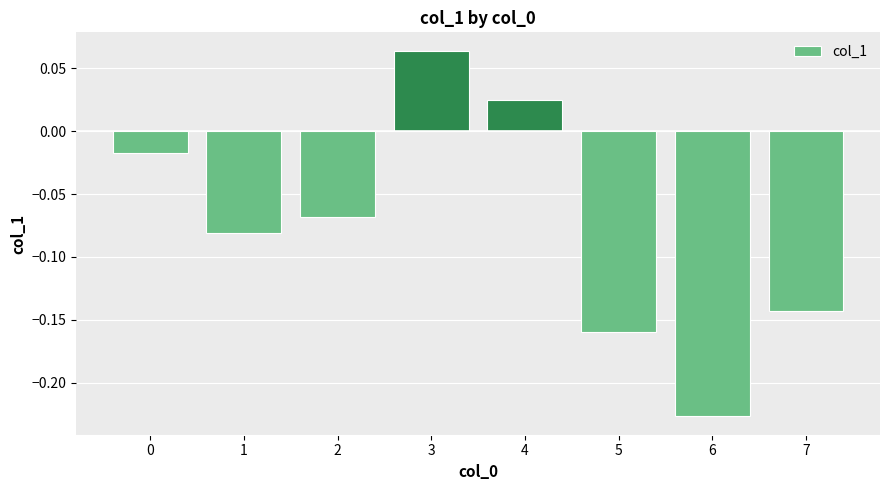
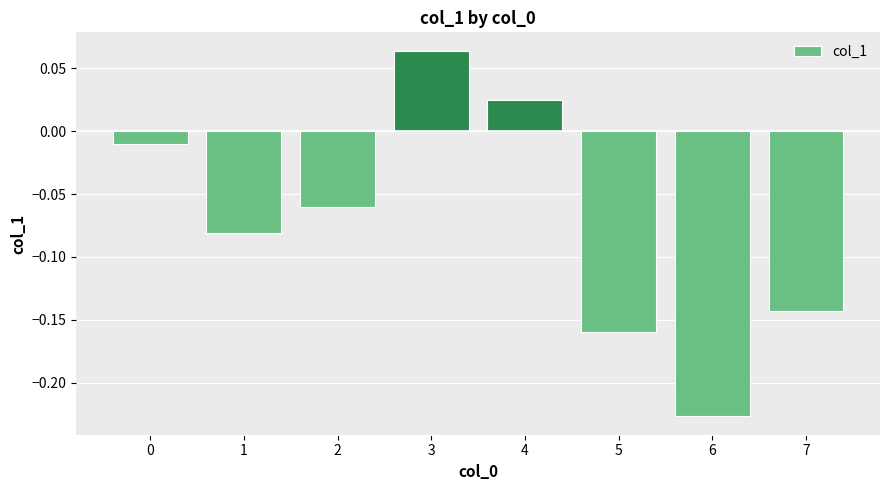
0: -0.017 -> -0.011
2: -0.068 -> -0.060
